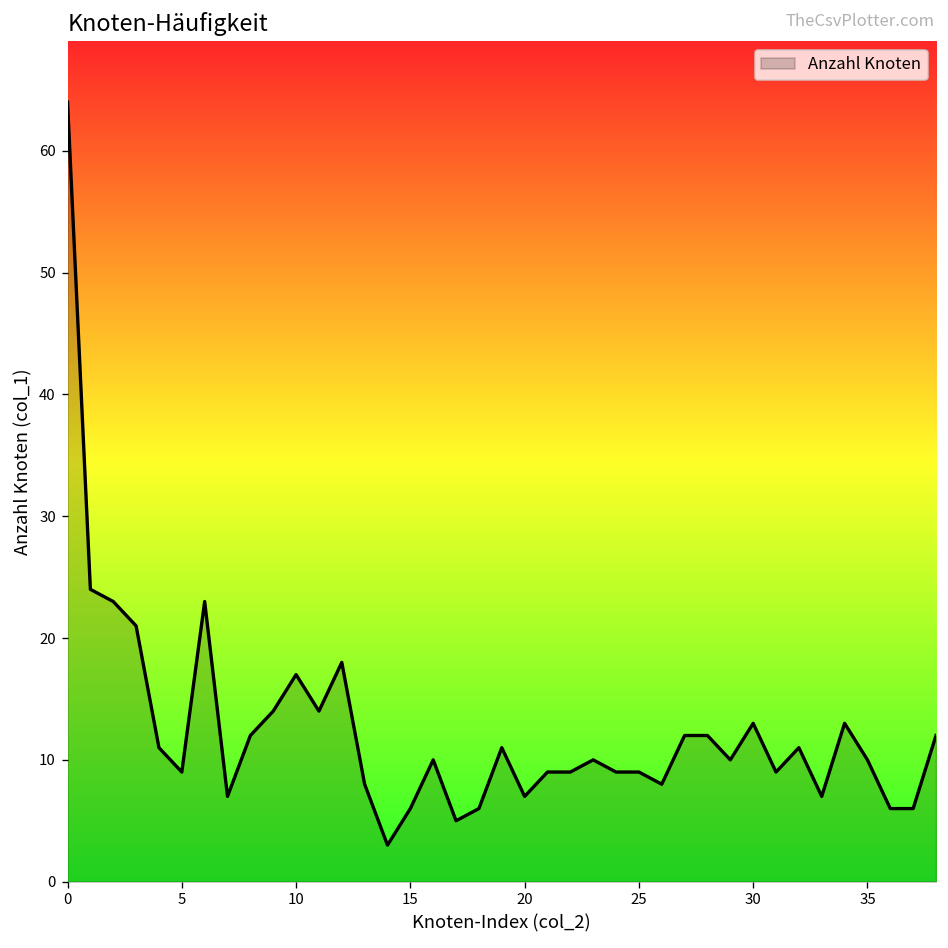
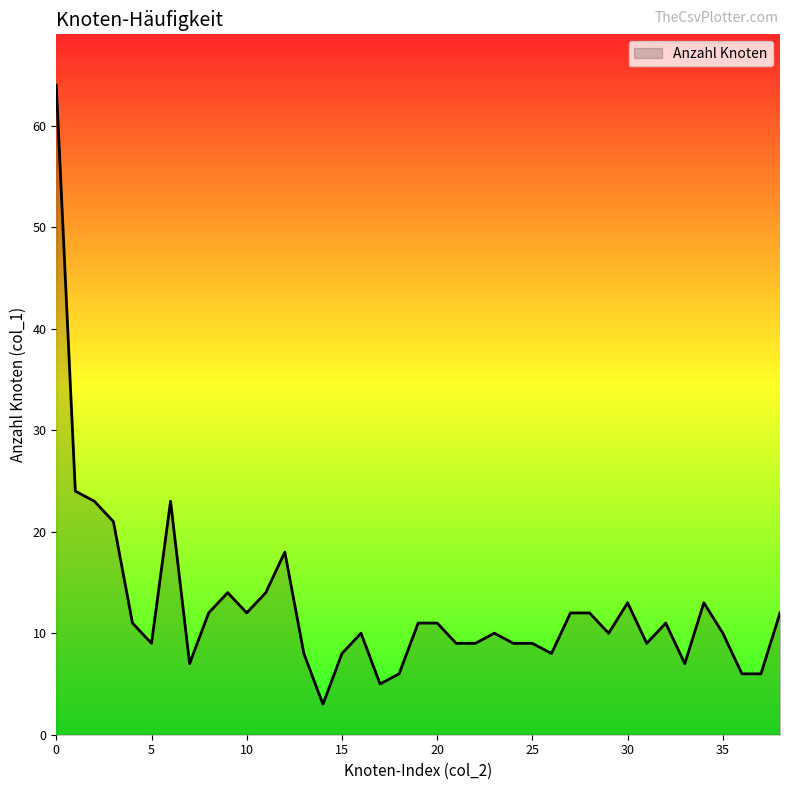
10: 17 -> 12
15: 6 -> 8
20: 7 -> 11
